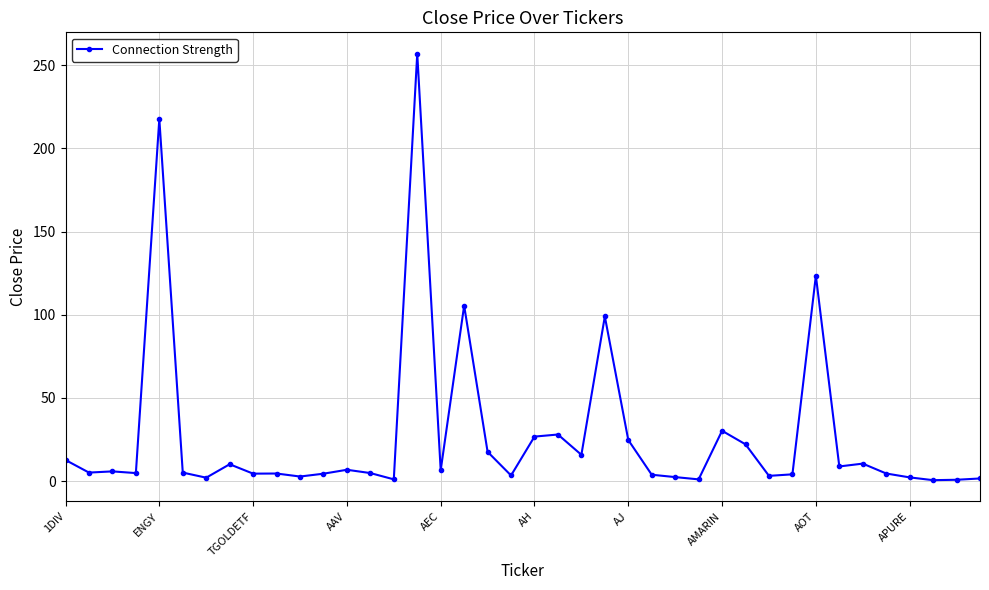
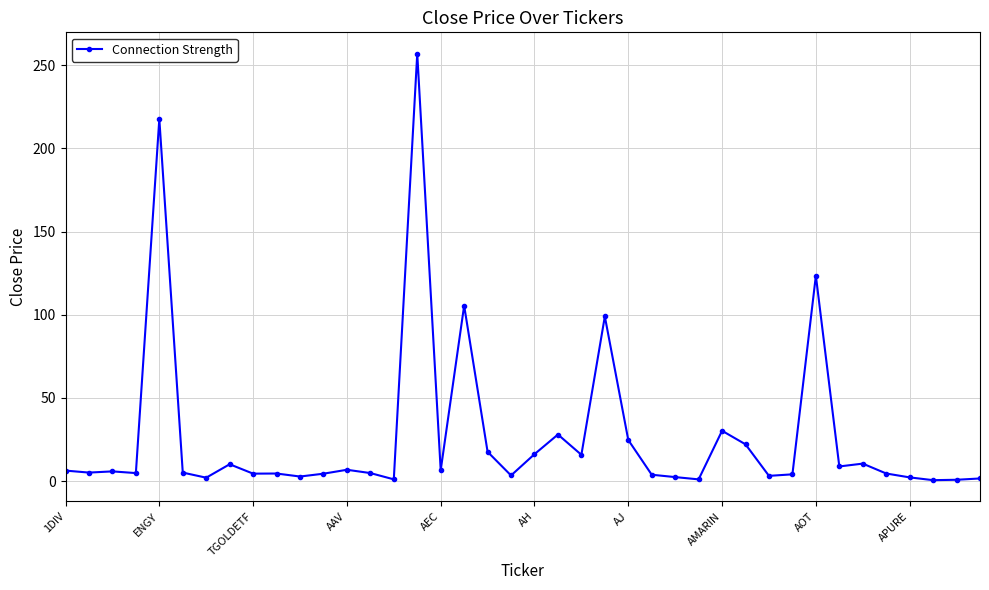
1DIV: 13 -> 6
AH: 27 -> 16
